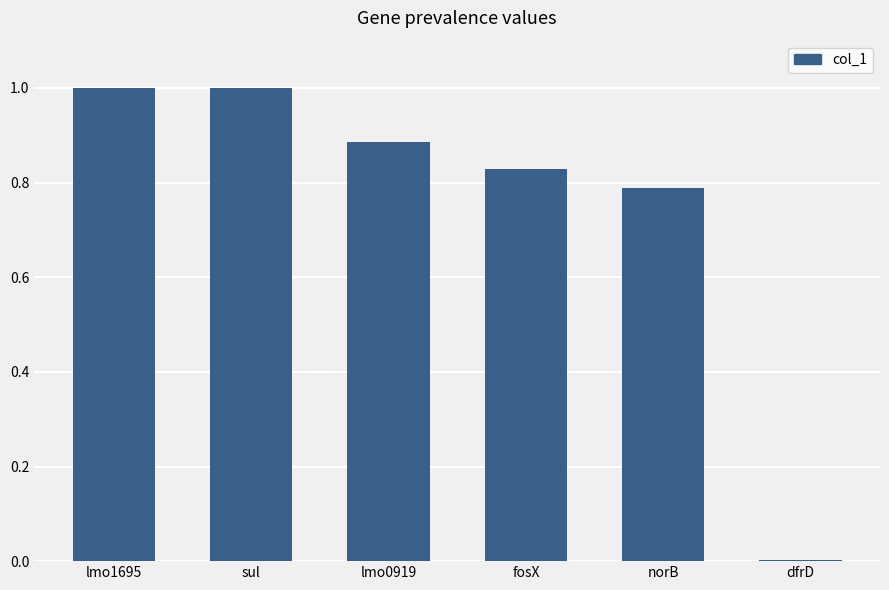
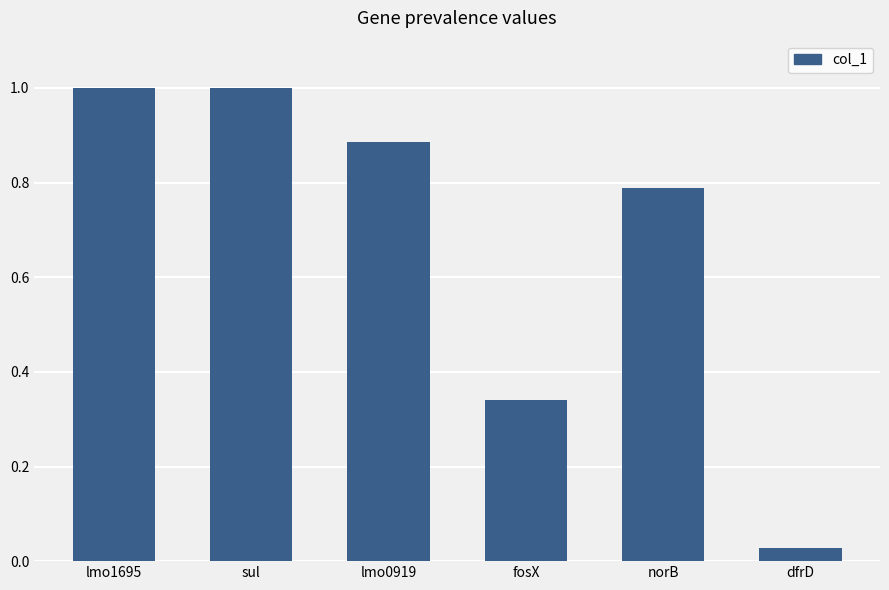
fosX: 0.83 -> 0.34
dfrD: 0.00 -> 0.03
